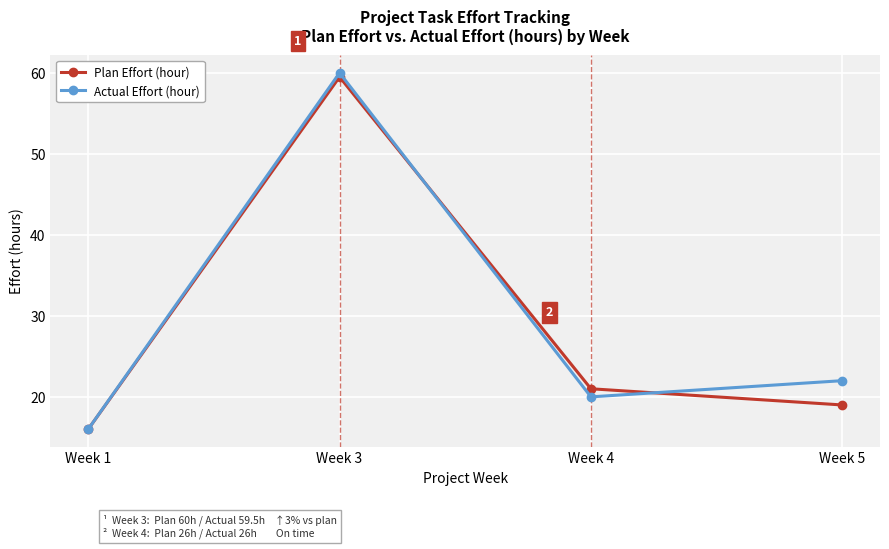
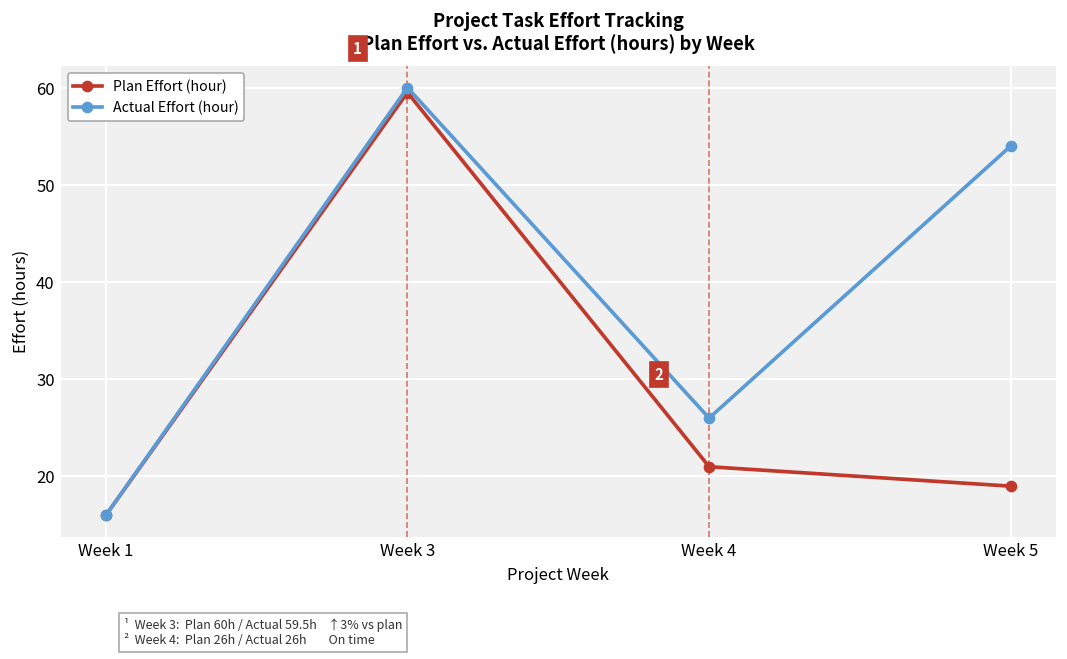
Actual Effort (hour), Week 4: 20 -> 26
Actual Effort (hour), Week 5: 22 -> 54
